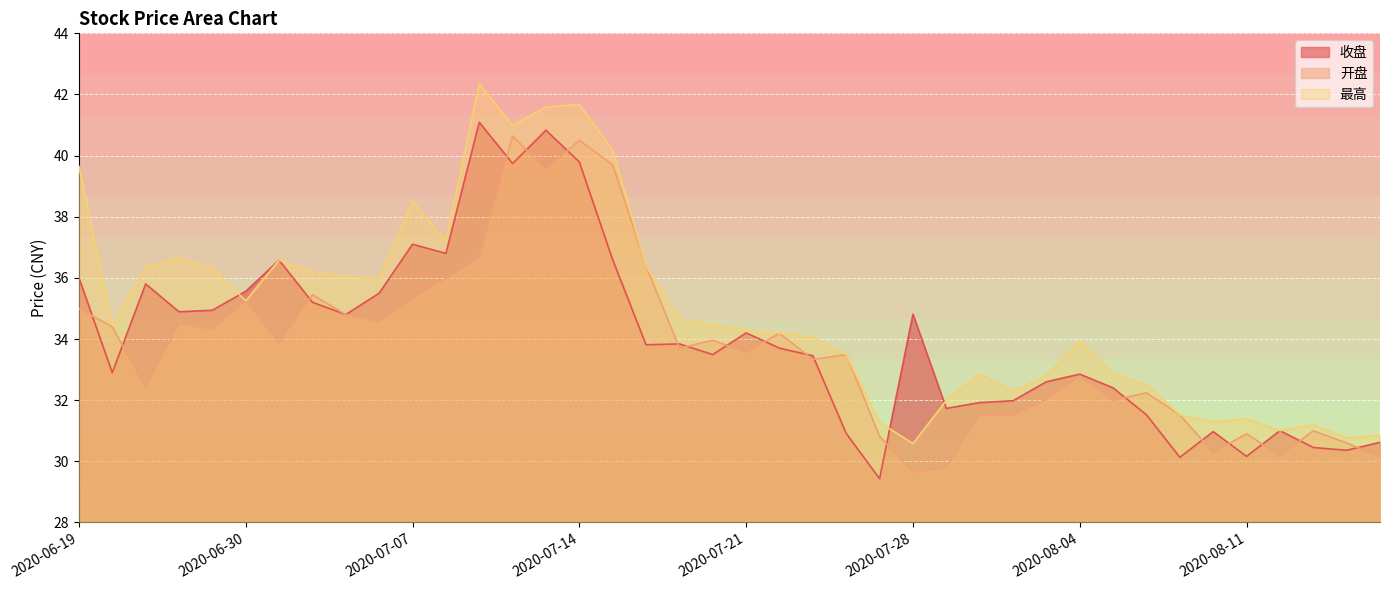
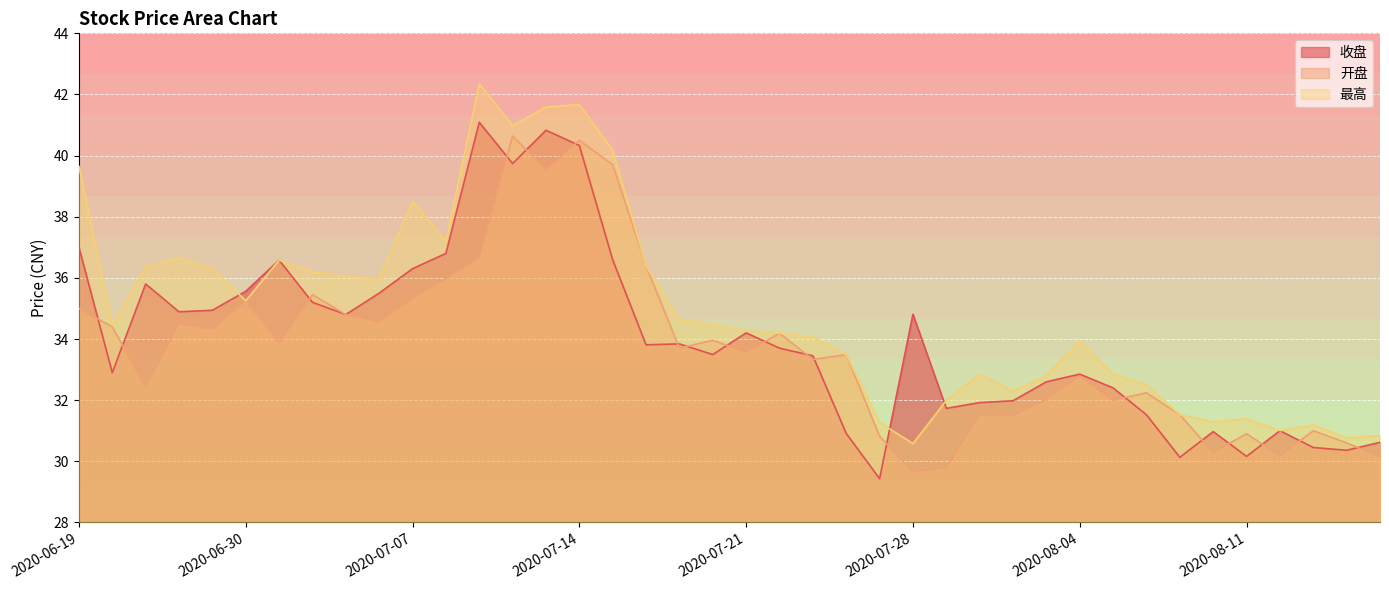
收盘, 2020-06-19: 36 -> 37
收盘, 2020-07-07: 37.1 -> 36.3
收盘, 2020-07-14: 39.8 -> 40.3
